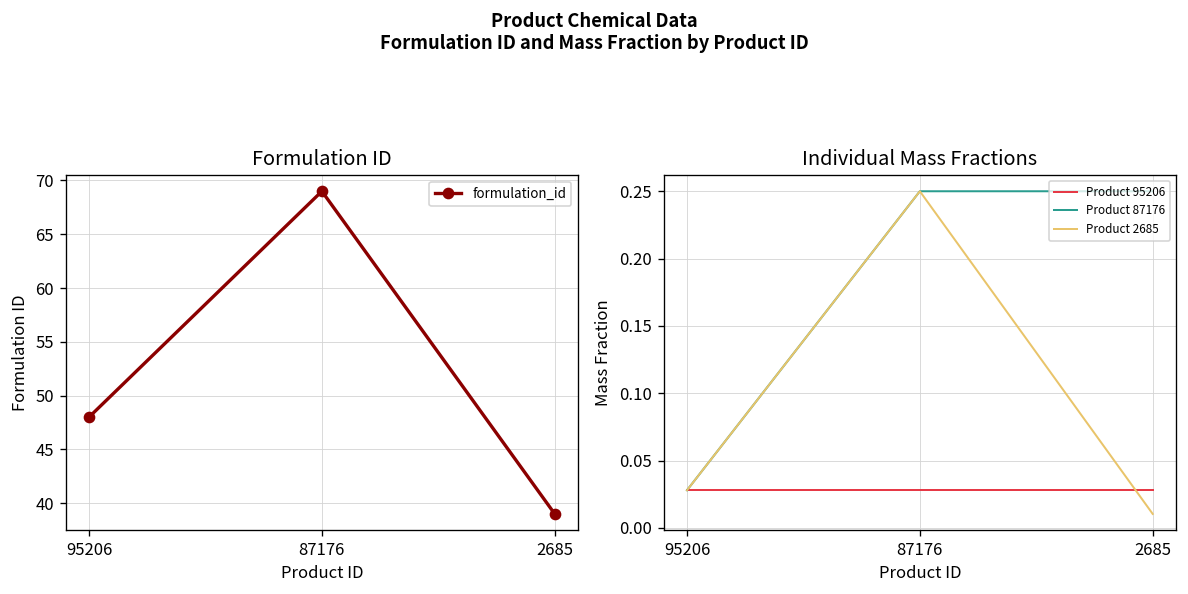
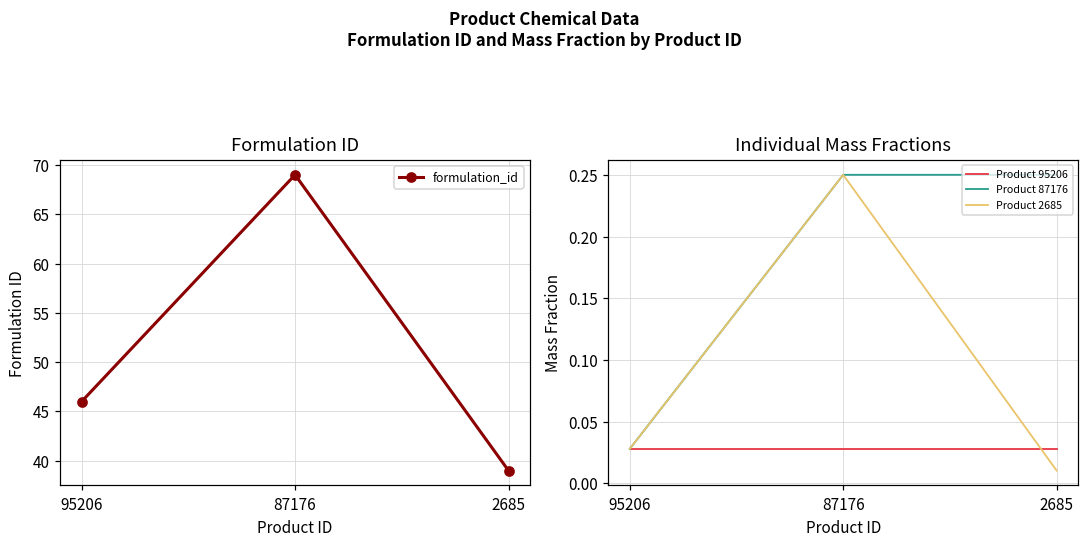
Formulation ID, 95206: 48 -> 46
